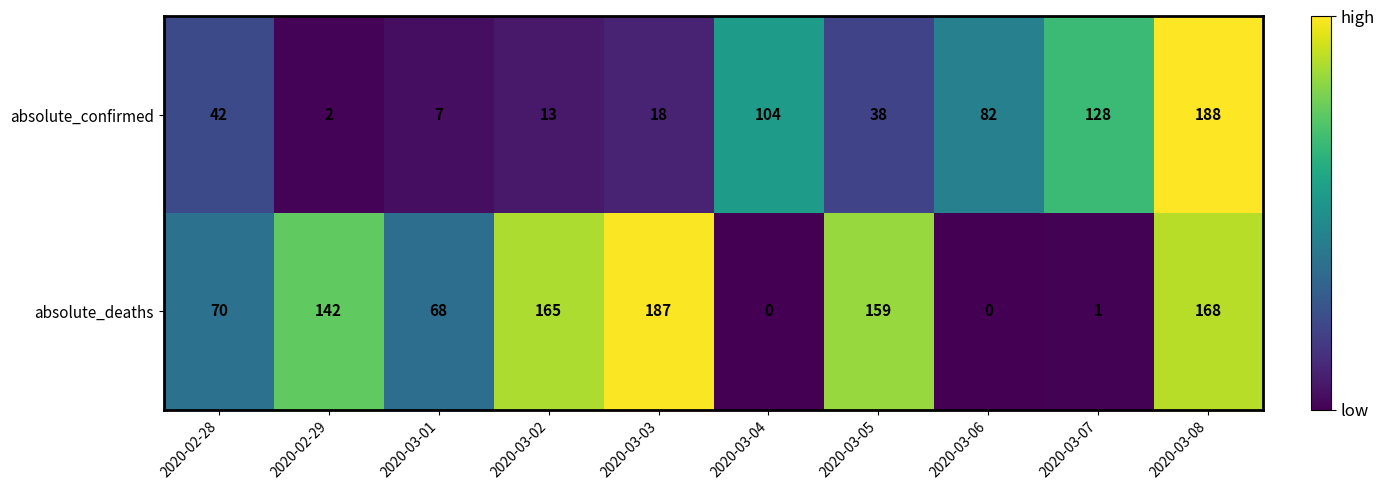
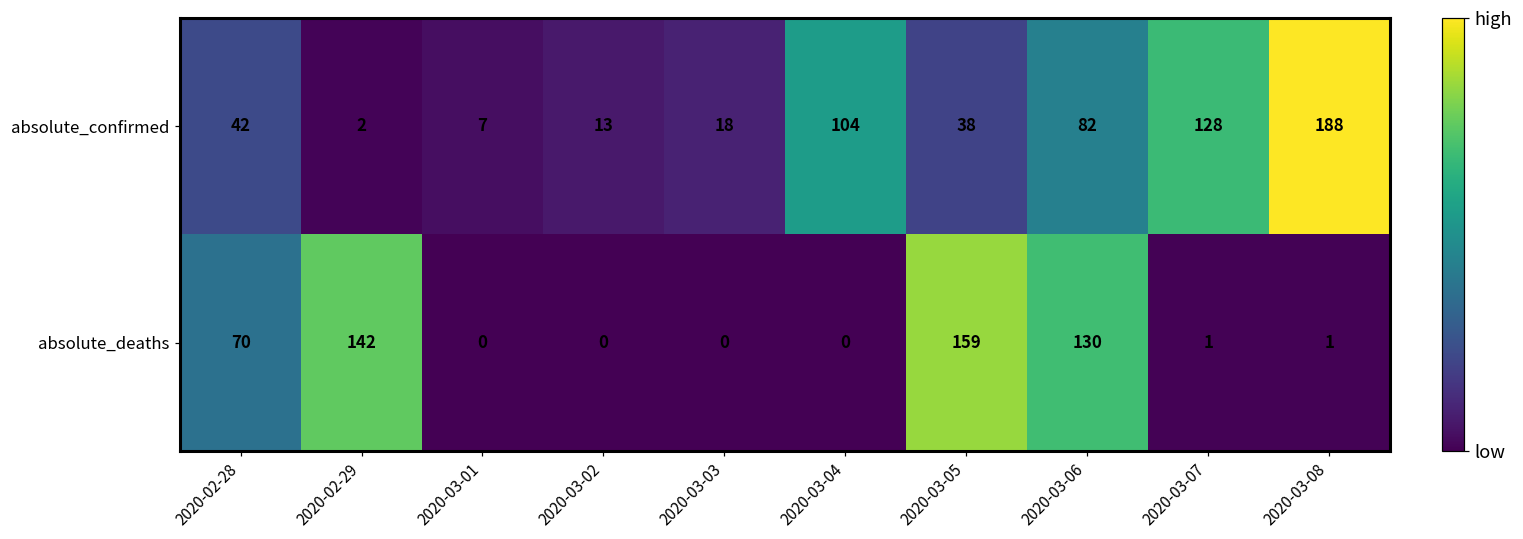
absolute_deaths, 2020-03-01: 68 -> 0
absolute_deaths, 2020-03-02: 165 -> 0
absolute_deaths, 2020-03-03: 187 -> 0
absolute_deaths, 2020-03-06: 0 -> 130
absolute_deaths, 2020-03-08: 168 -> 1
